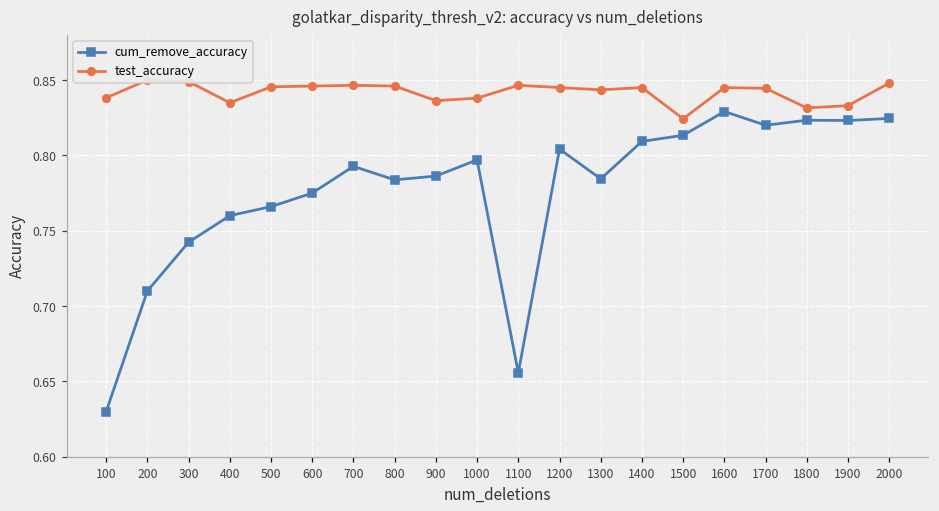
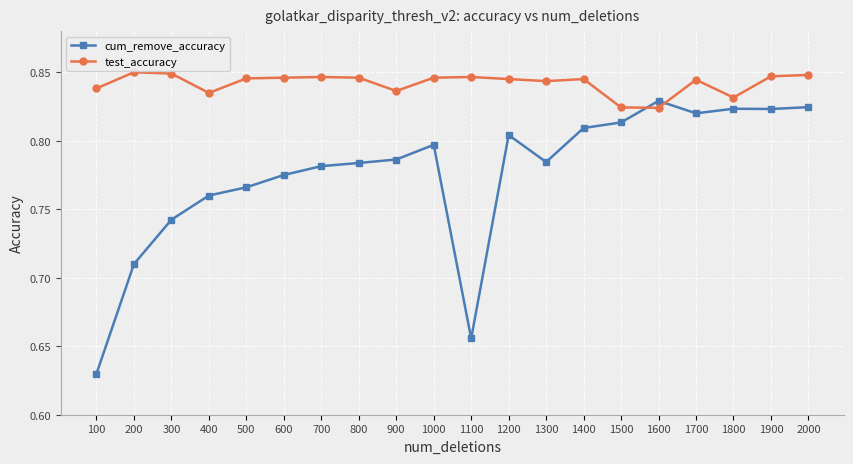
cum_remove_accuracy, 700: 0.793 -> 0.781
test_accuracy, 1000: 0.838 -> 0.846
test_accuracy, 1600: 0.845 -> 0.824
test_accuracy, 1900: 0.833 -> 0.847
